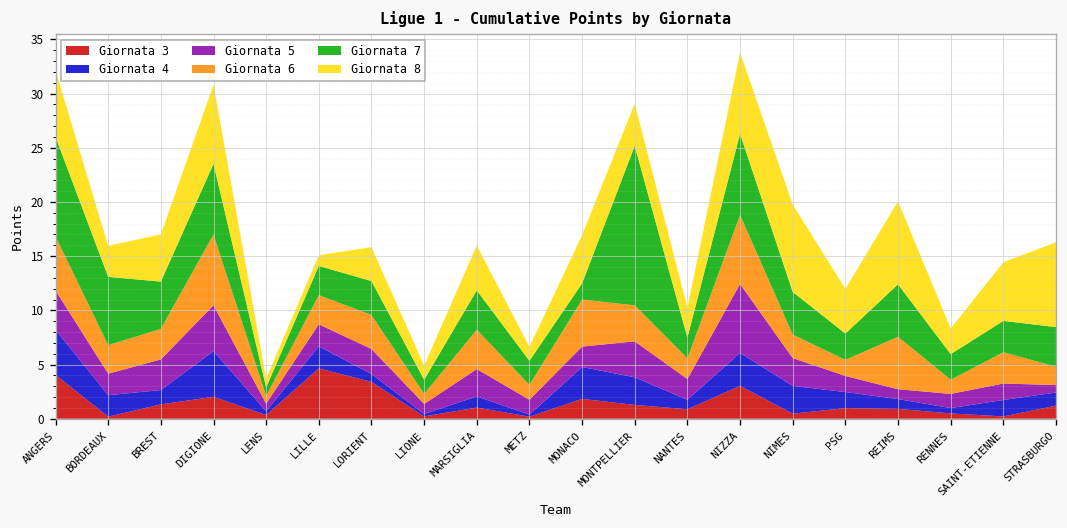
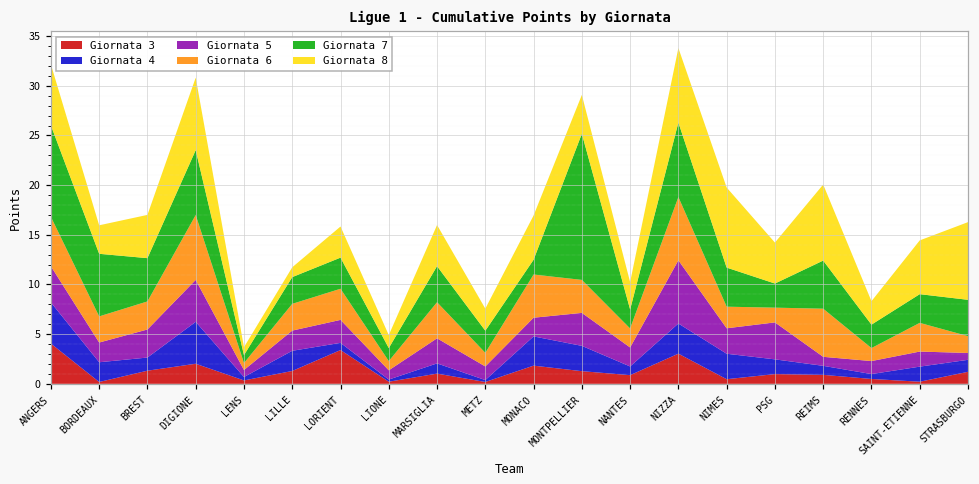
Giornata 3, LILLE: 5 -> 1
Giornata 8, METZ: 1 -> 2
Giornata 5, PSG: 1 -> 4
